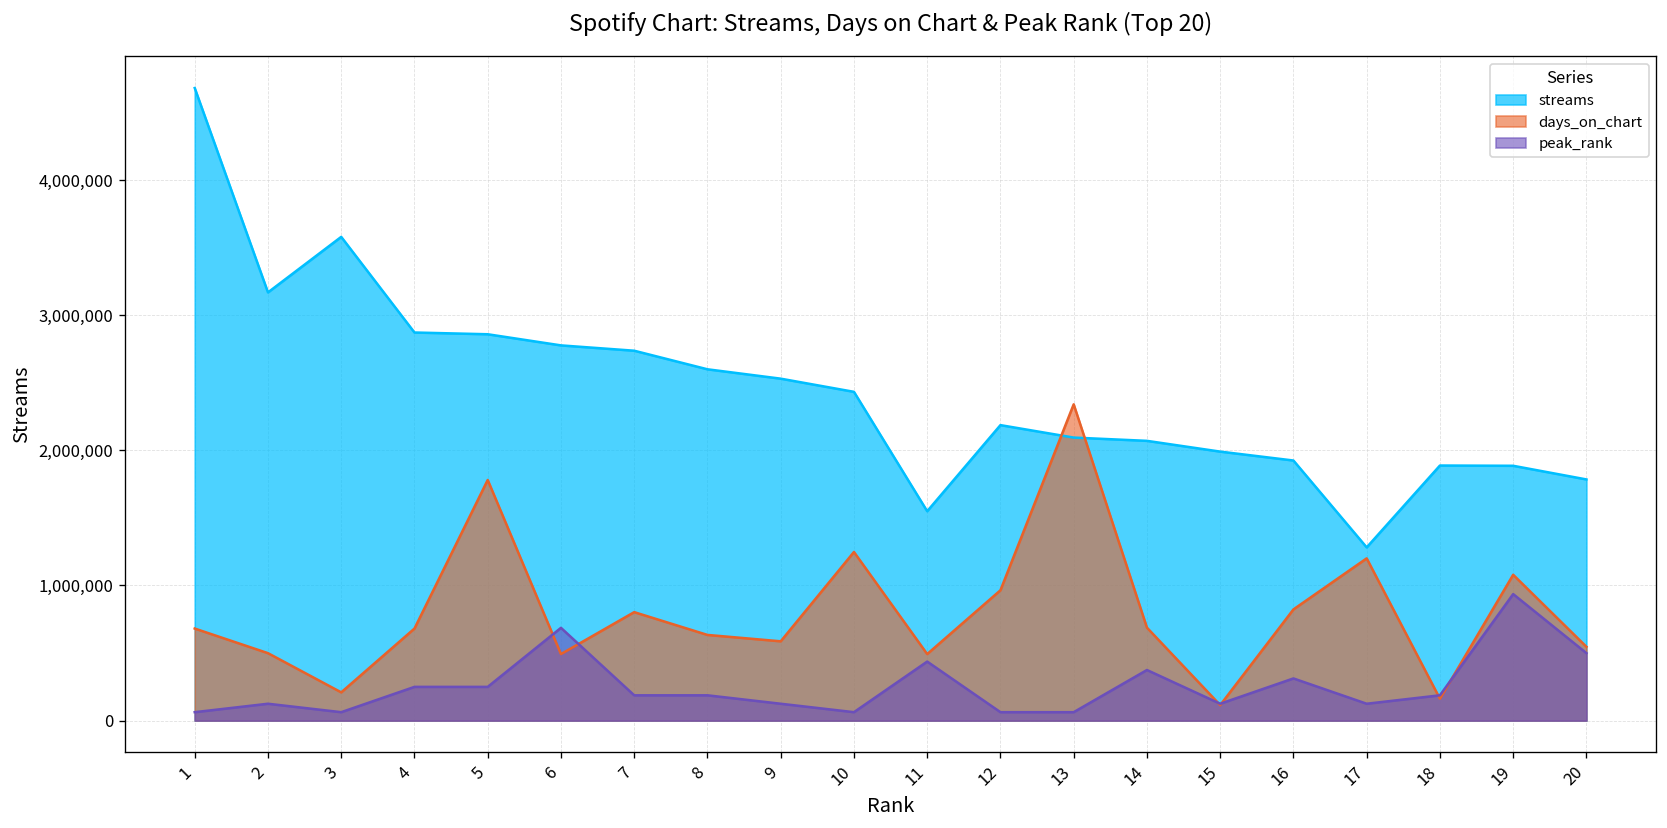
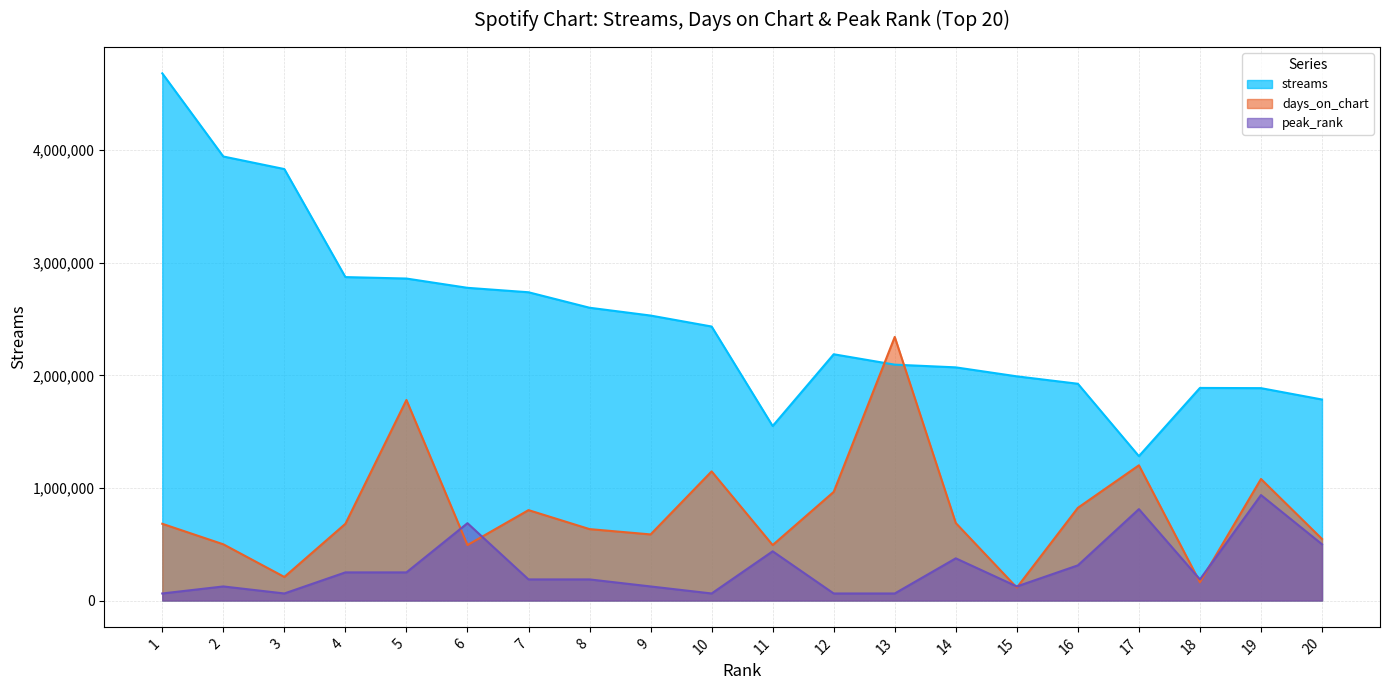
streams, 2: 3,170,000 -> 3,940,000
streams, 3: 3,580,000 -> 3,830,000
days_on_chart, 10: 1,250,000 -> 1,150,000
peak_rank, 17: 120,000 -> 810,000
